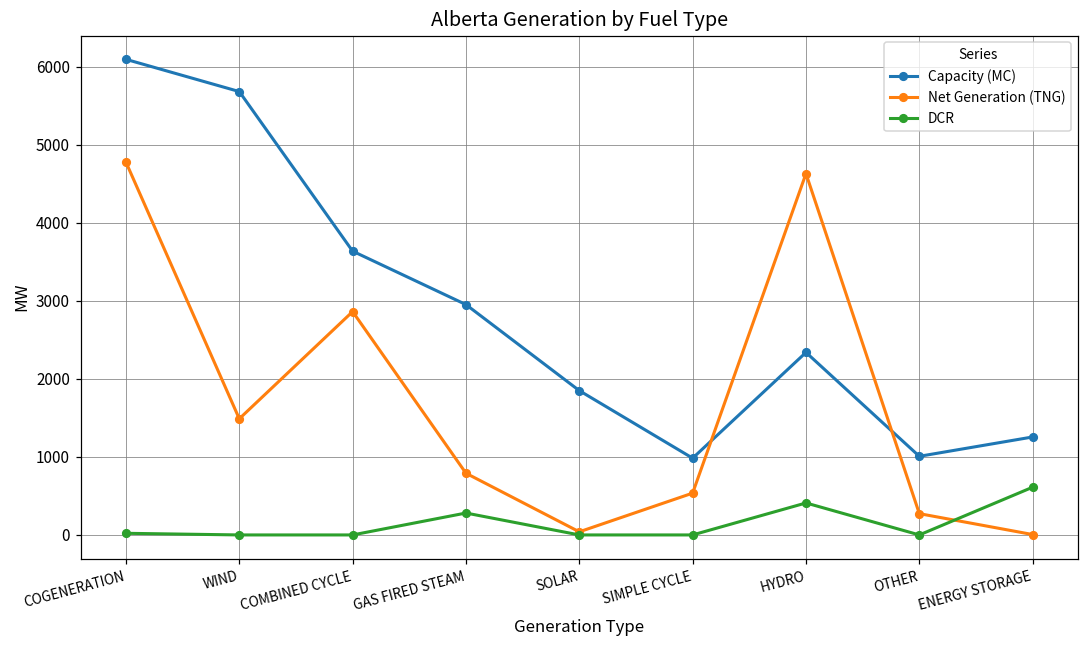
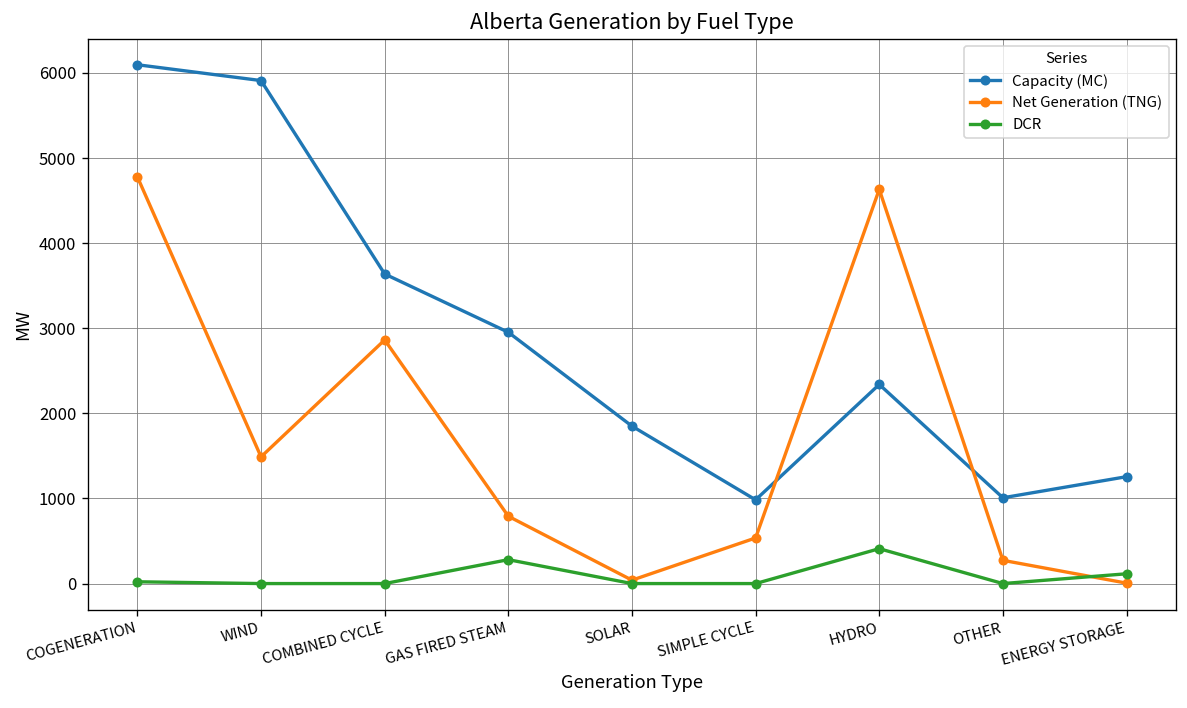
Capacity (MC), WIND: 5700 -> 5900
DCR, ENERGY STORAGE: 600 -> 100
